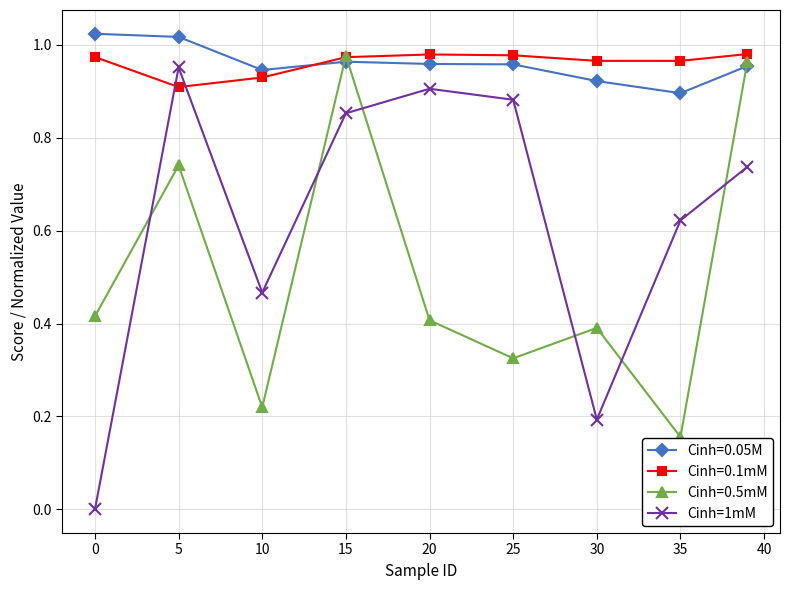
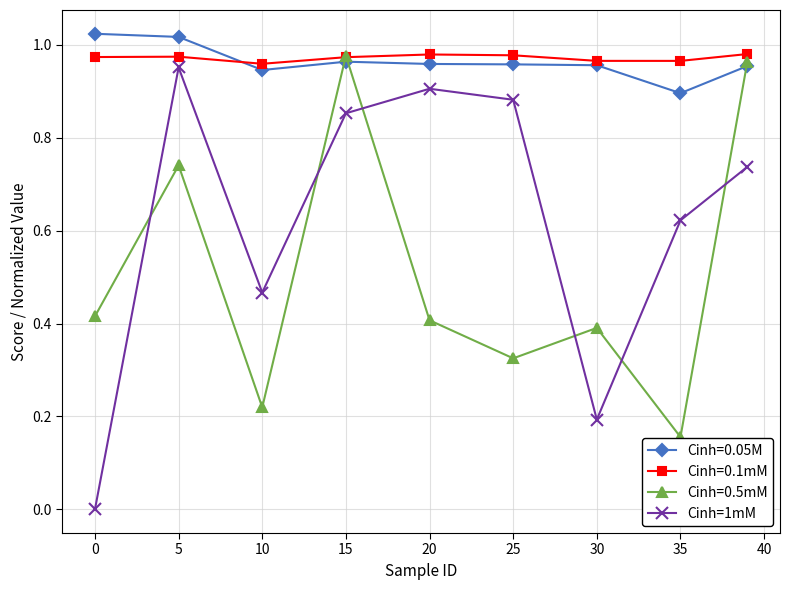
Cinh=0.1mM, 5: 0.91 -> 0.97
Cinh=0.1mM, 10: 0.93 -> 0.96
Cinh=0.05M, 30: 0.92 -> 0.96
